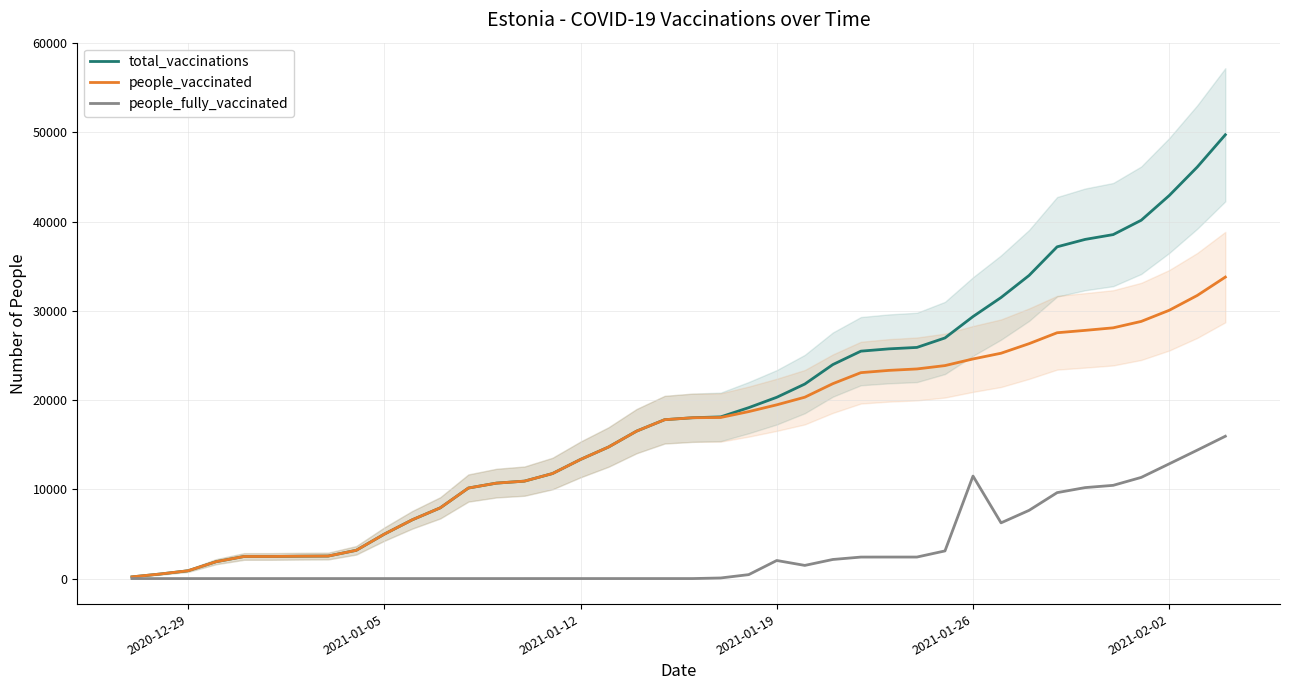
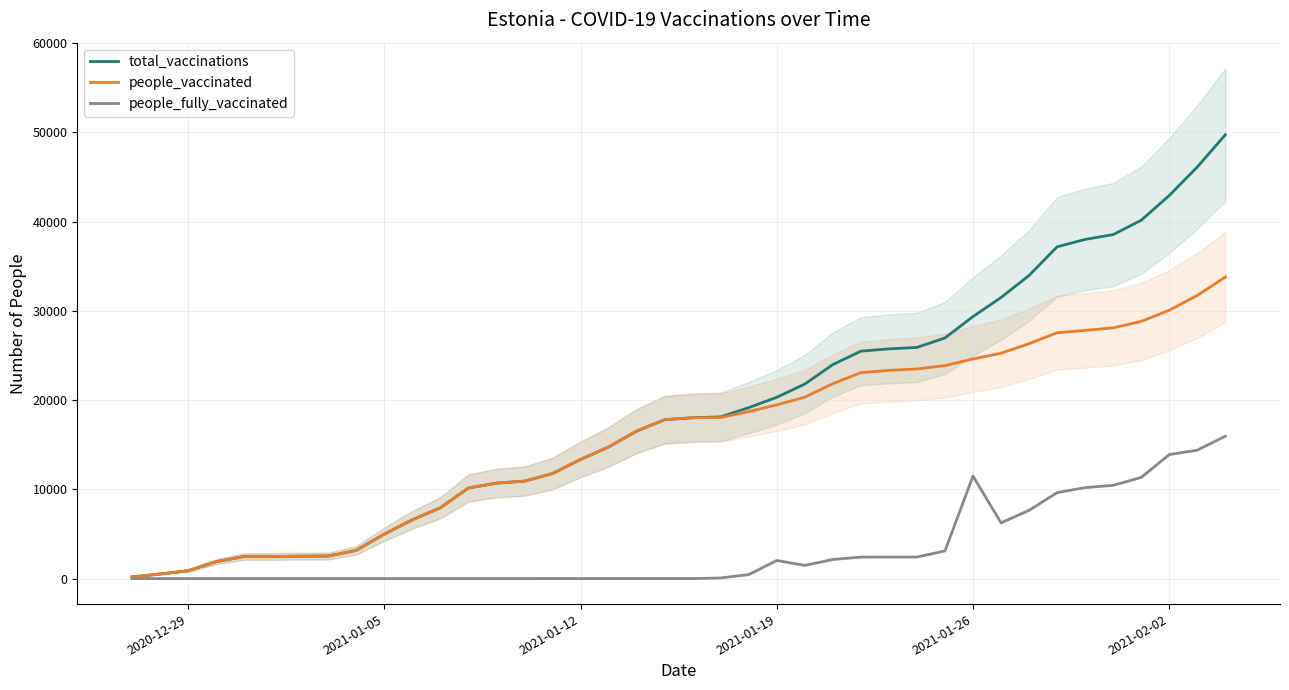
people_fully_vaccinated, 2021-02-02: 13000 -> 14000
